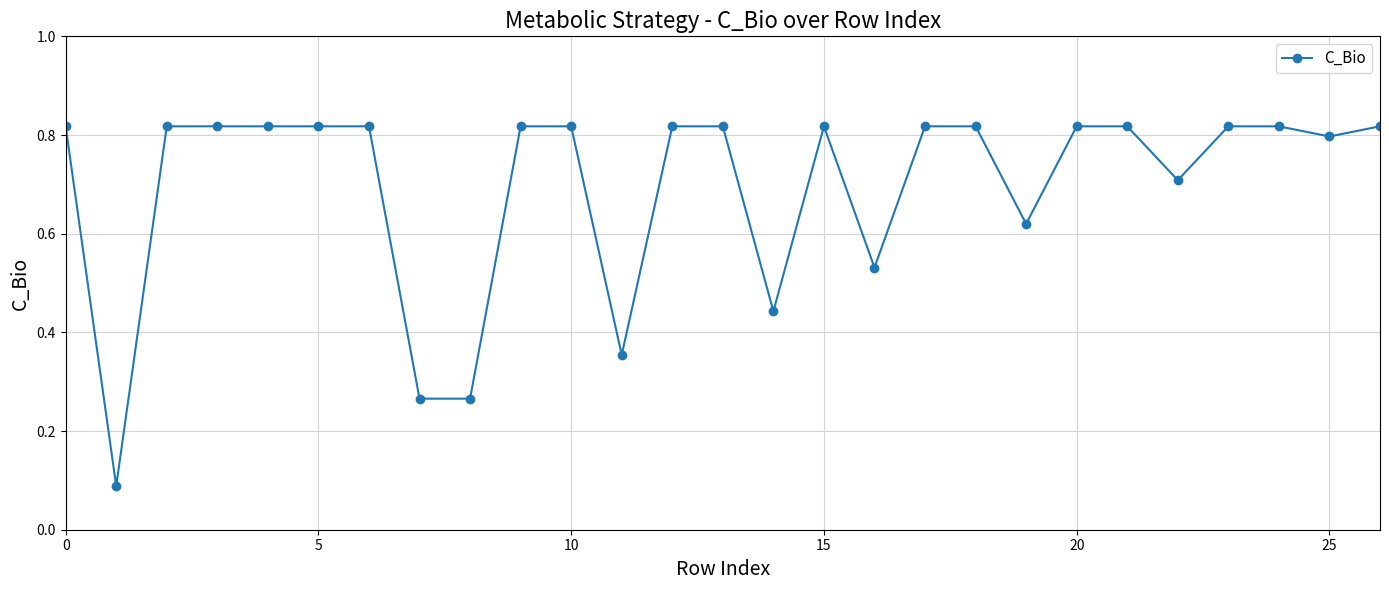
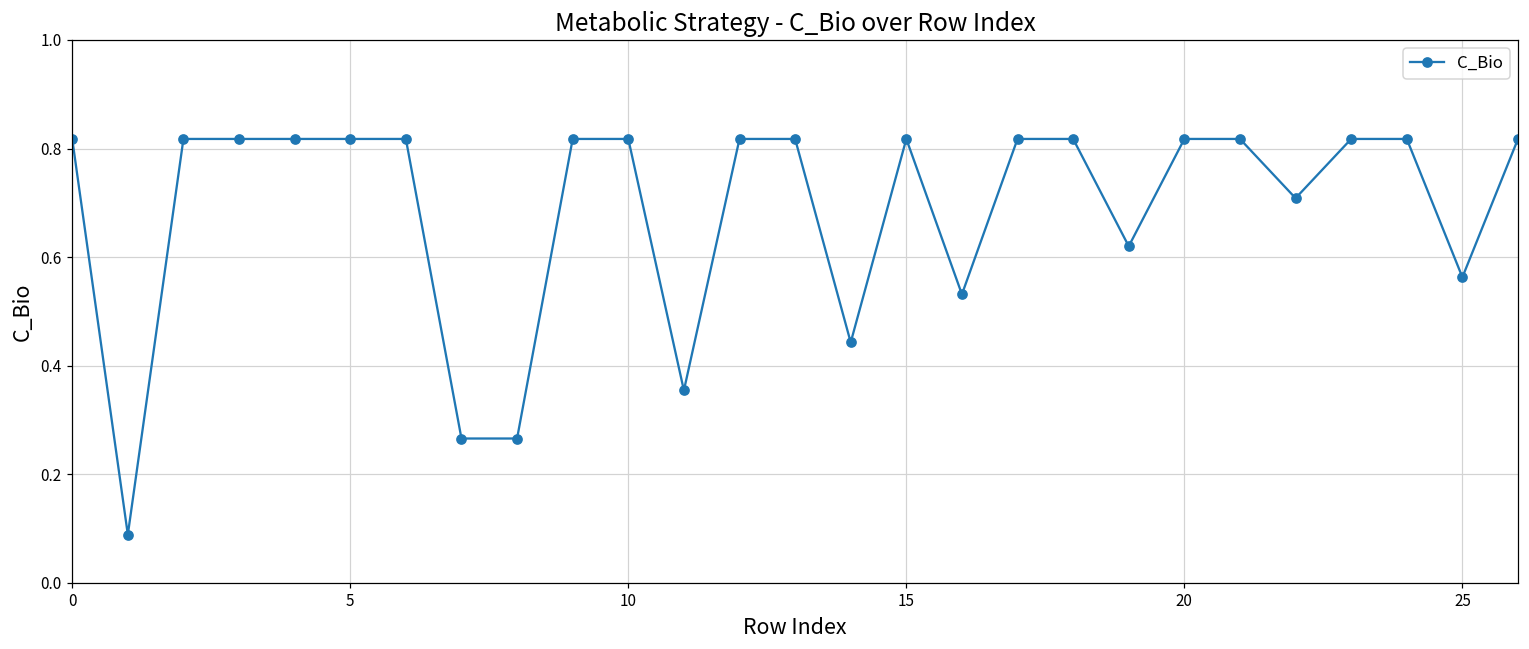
25: 0.80 -> 0.56
